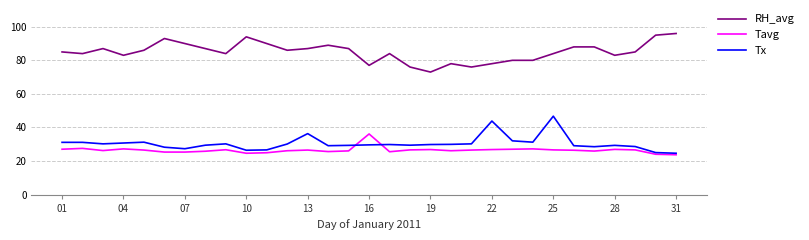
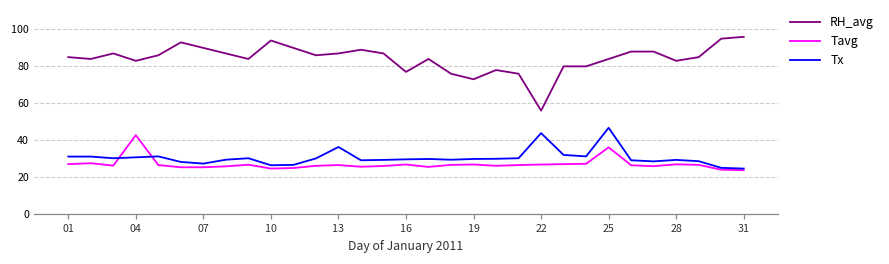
Tavg, 04: 27 -> 43
Tavg, 16: 36 -> 27
RH_avg, 22: 78 -> 56
Tavg, 25: 27 -> 36
